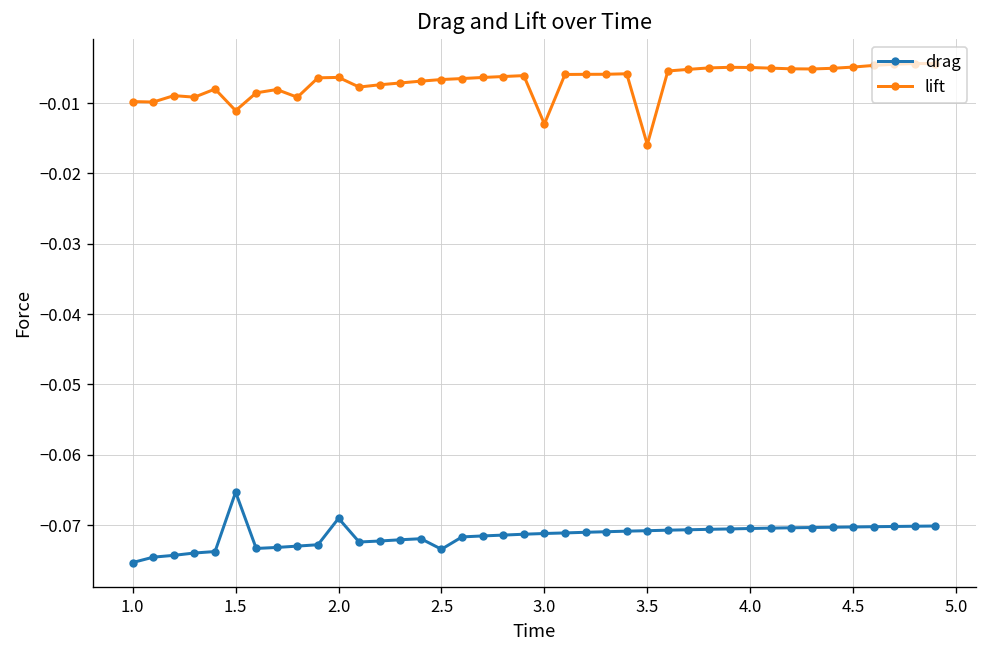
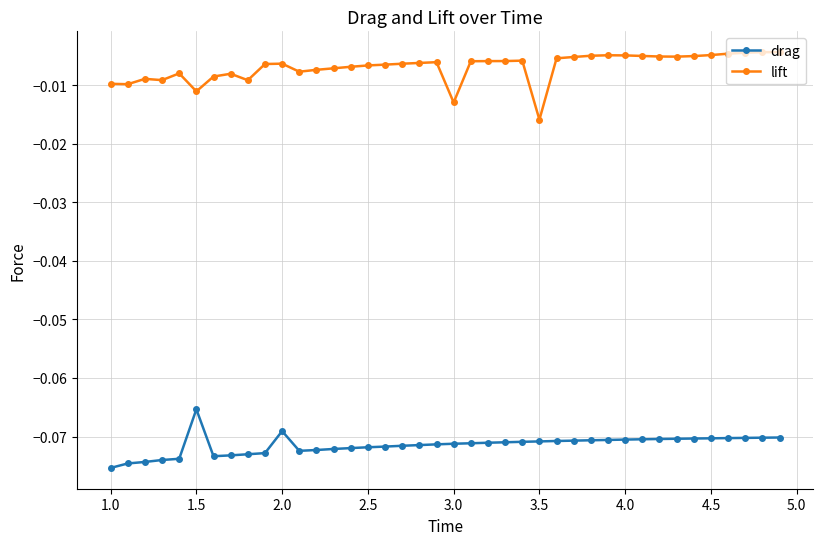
drag, 2.5: -0.073 -> -0.072
